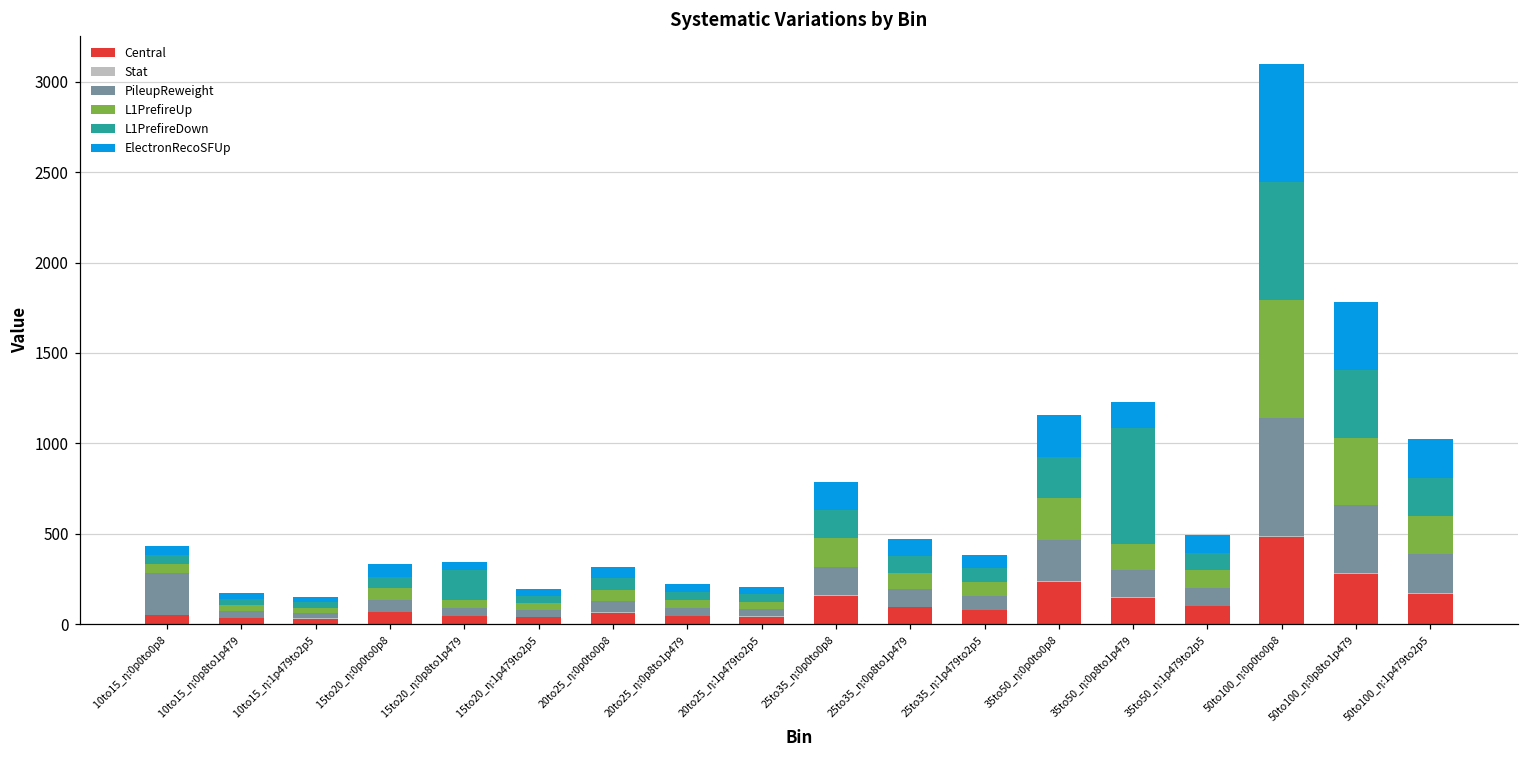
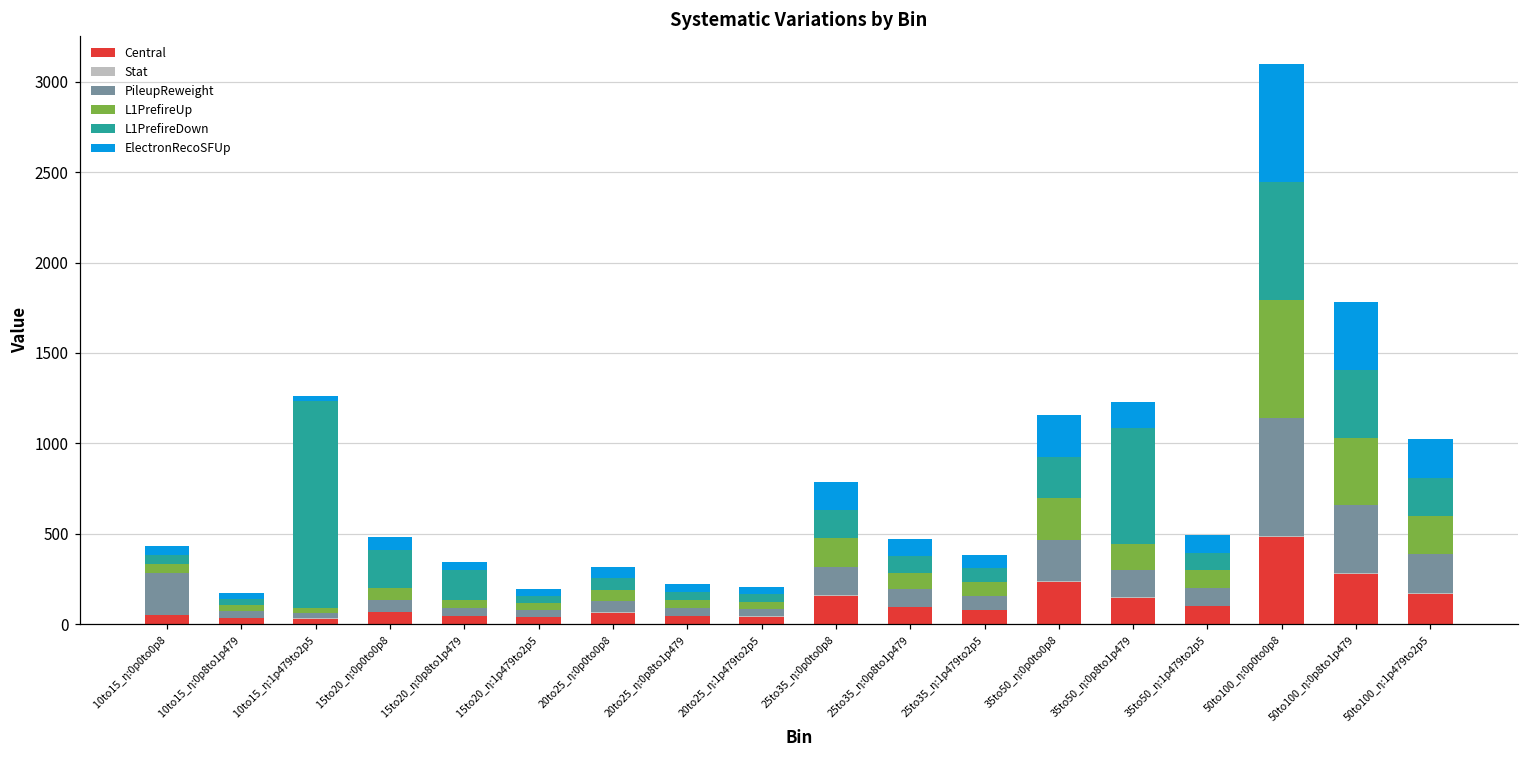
L1PrefireDown, 10to15_η:1p479to2p5: 30 -> 1140
L1PrefireDown, 15to20_η:0p0to0p8: 60 -> 210
